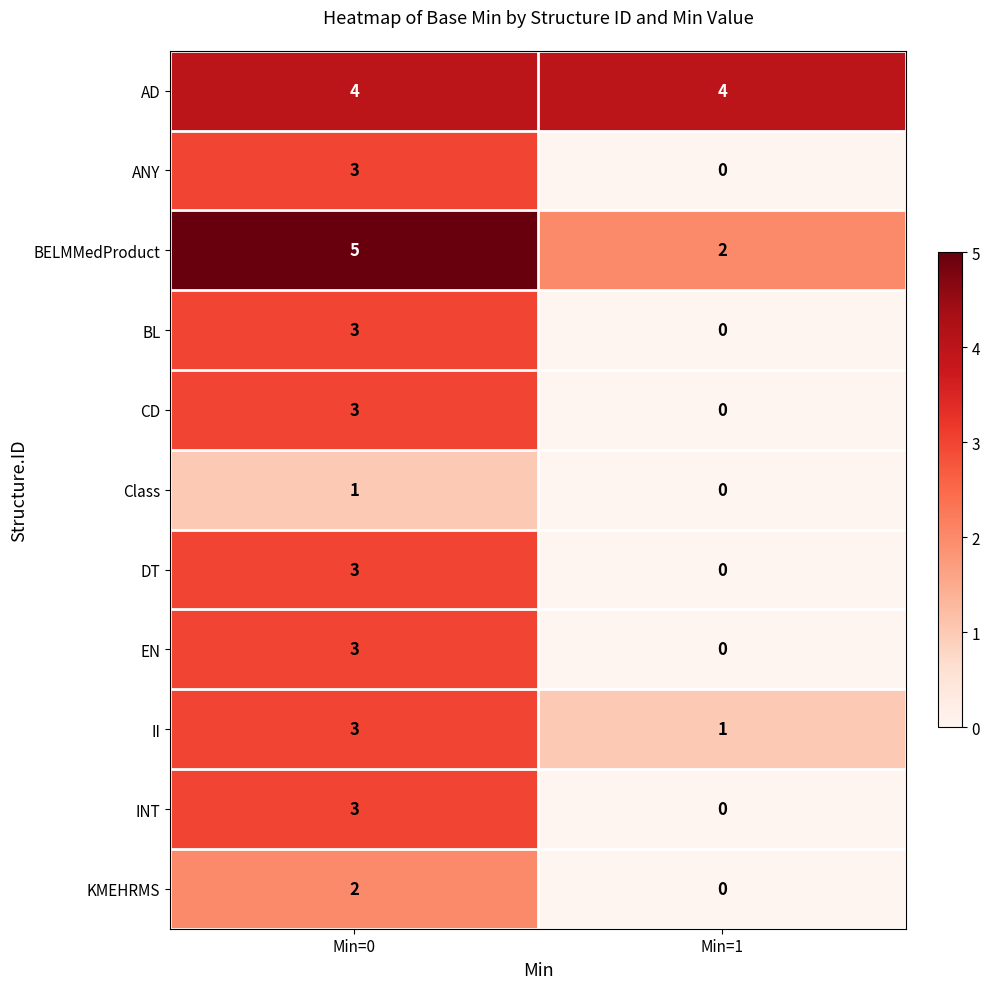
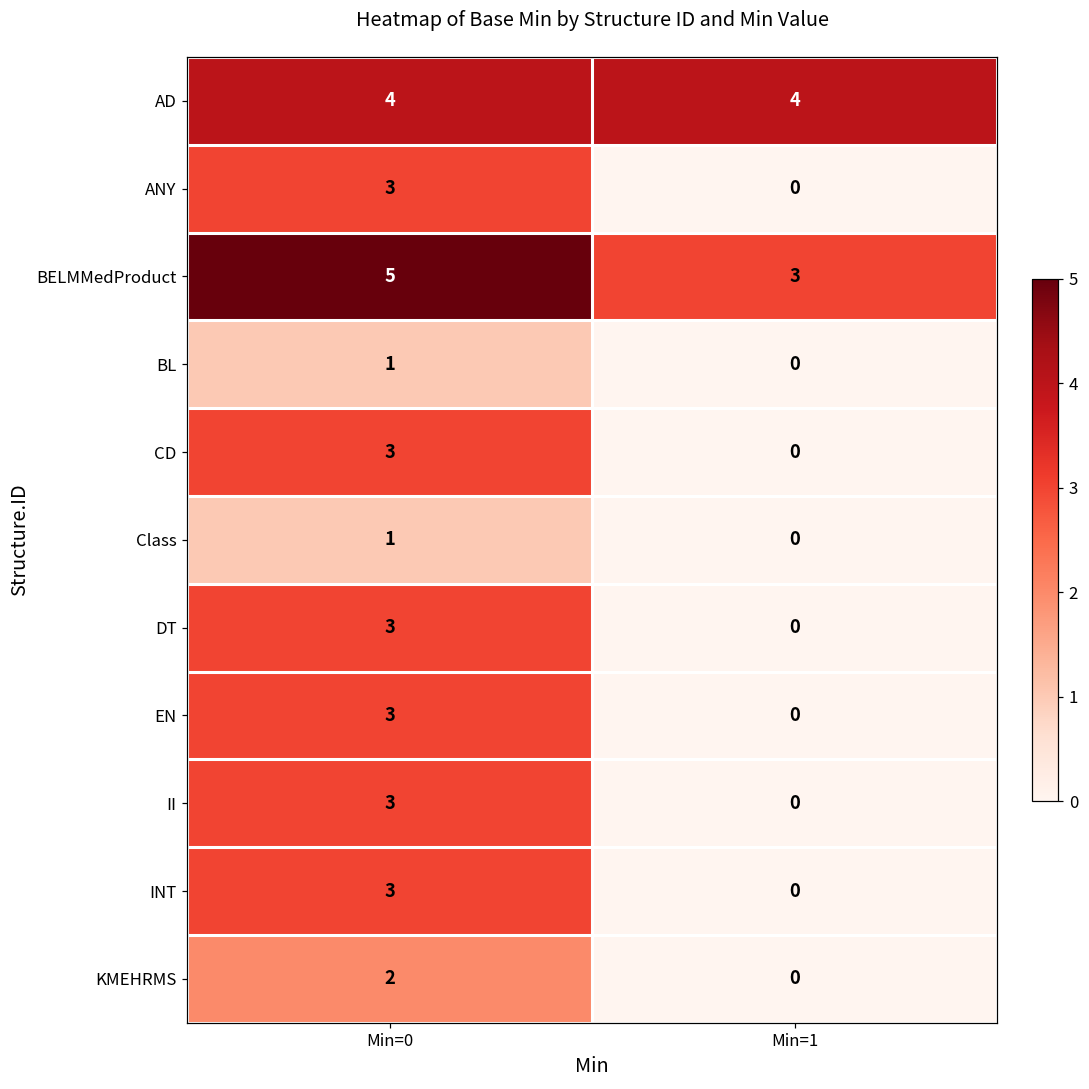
BELMMedProduct, Min=1: 2 -> 3
BL, Min=0: 3 -> 1
II, Min=1: 1 -> 0
